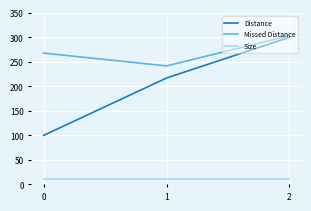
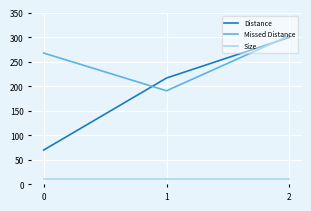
Distance, 0: 100 -> 70
Missed Distance, 1: 240 -> 190
